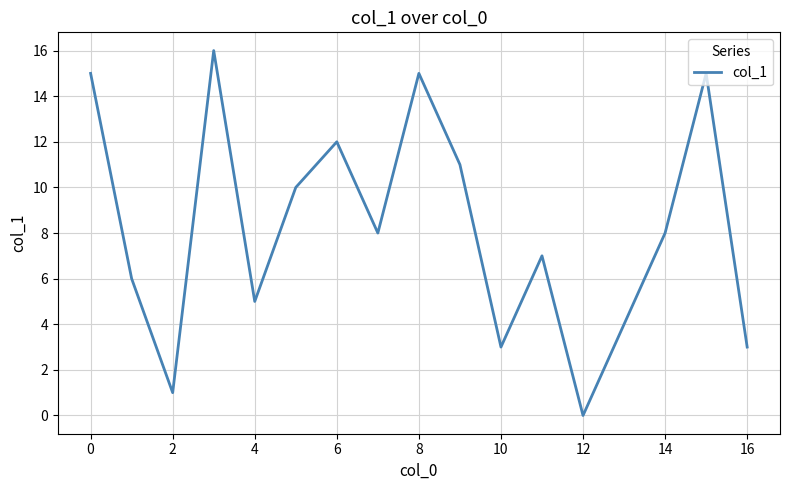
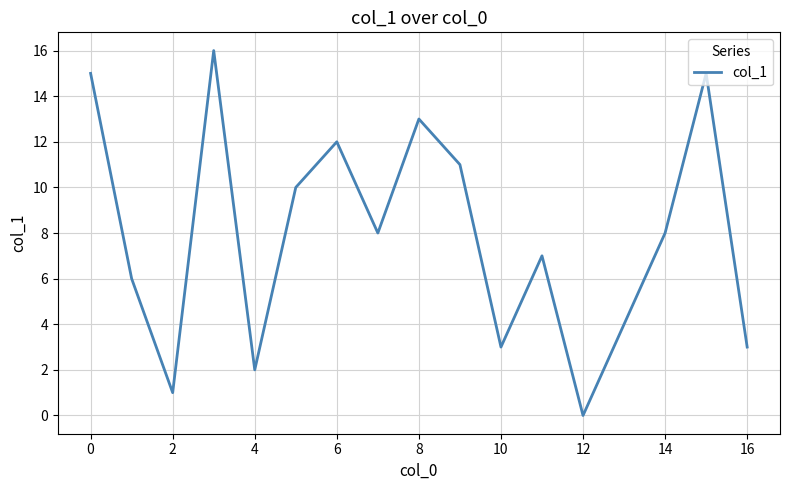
4: 5 -> 2
8: 15 -> 13
